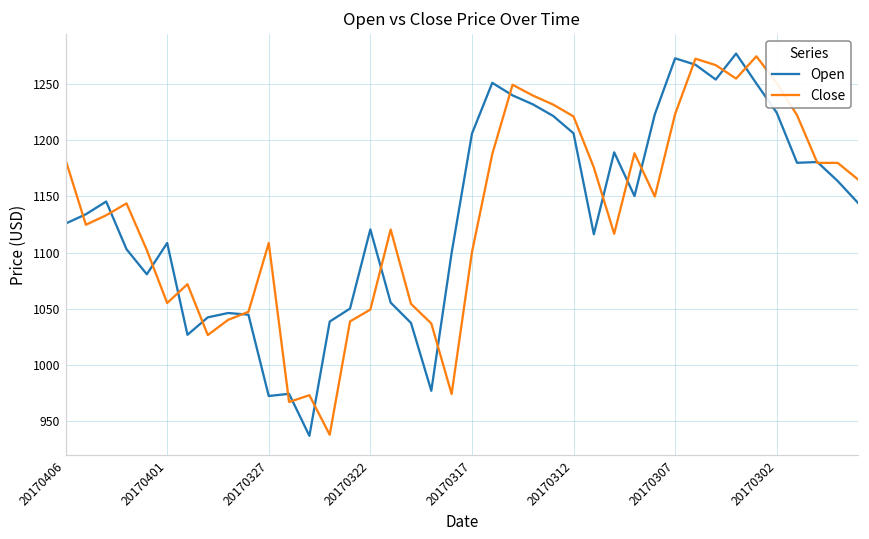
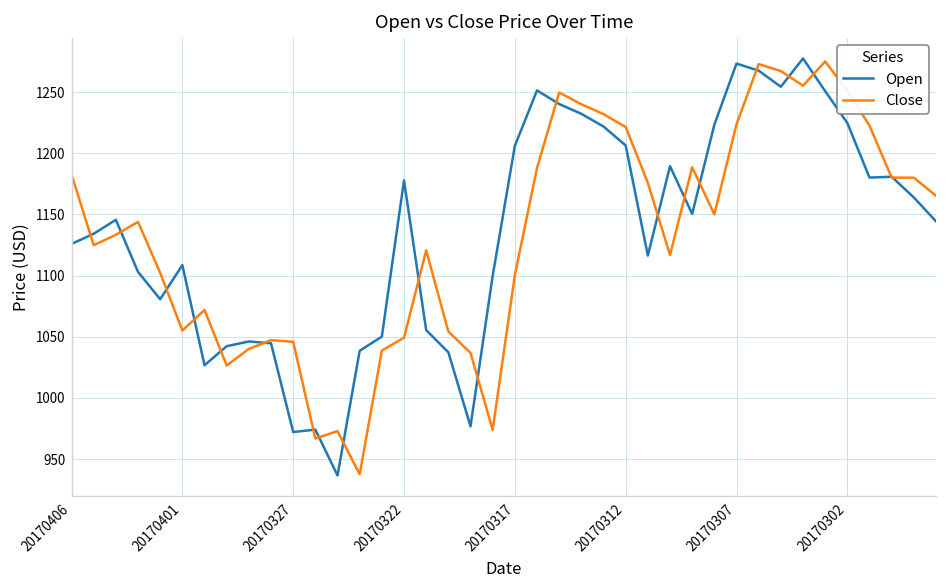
Close, 20170327: 1108 -> 1046
Open, 20170322: 1121 -> 1178
